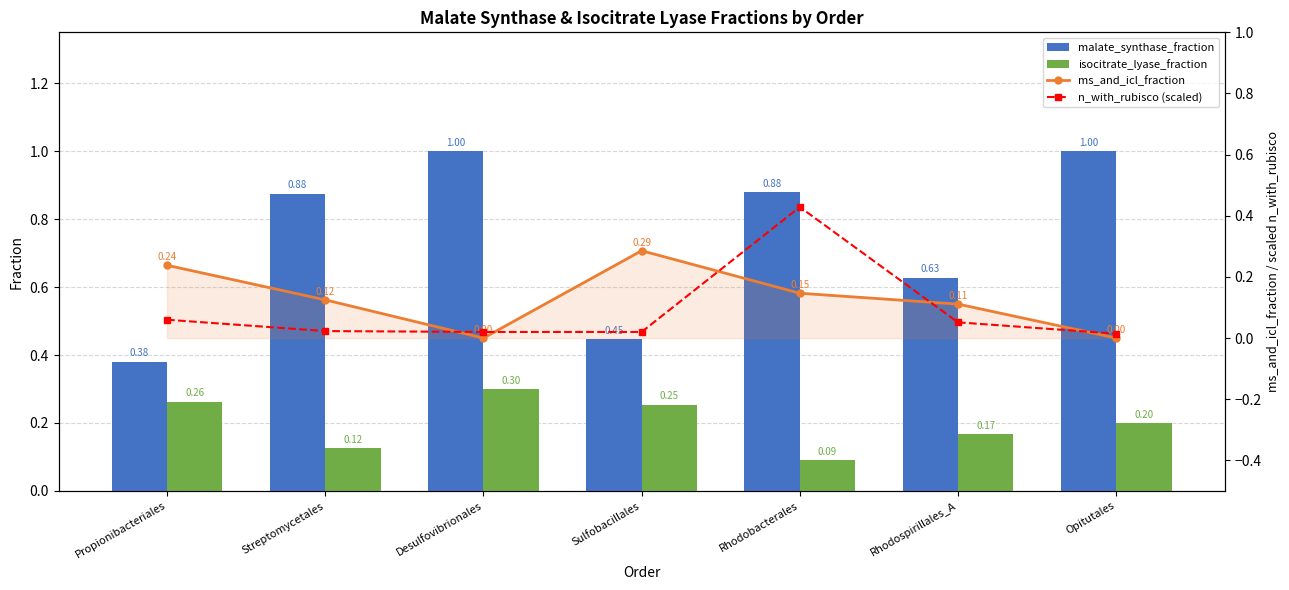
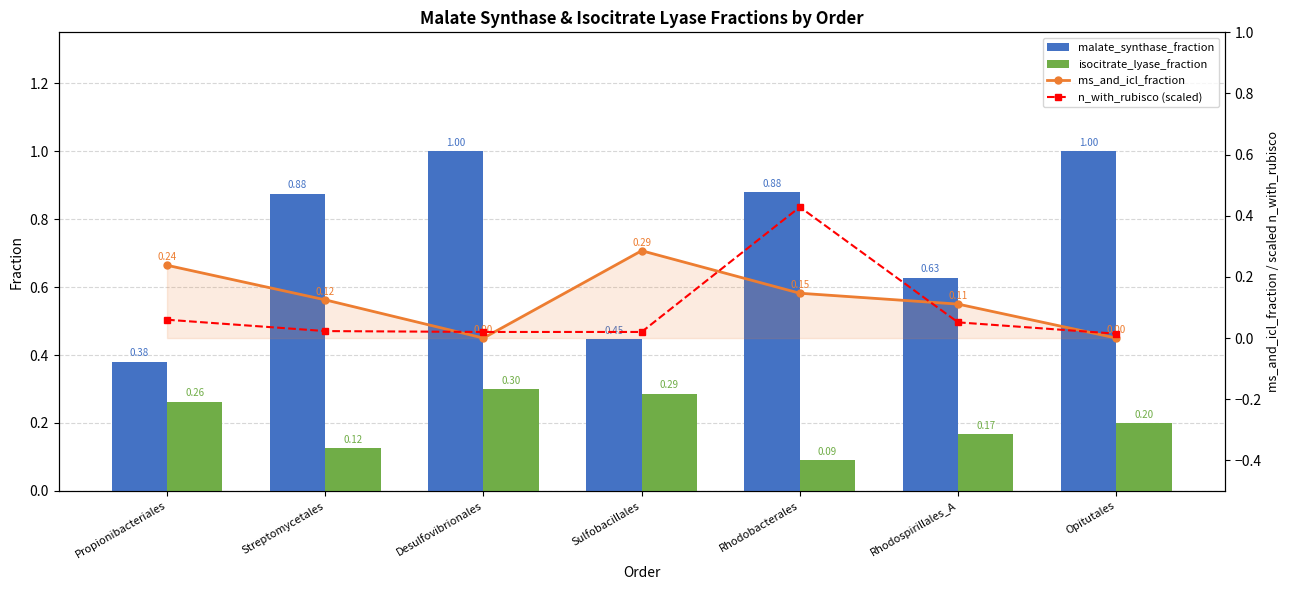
isocitrate_lyase_fraction, Sulfobacillales: 0.25 -> 0.29
